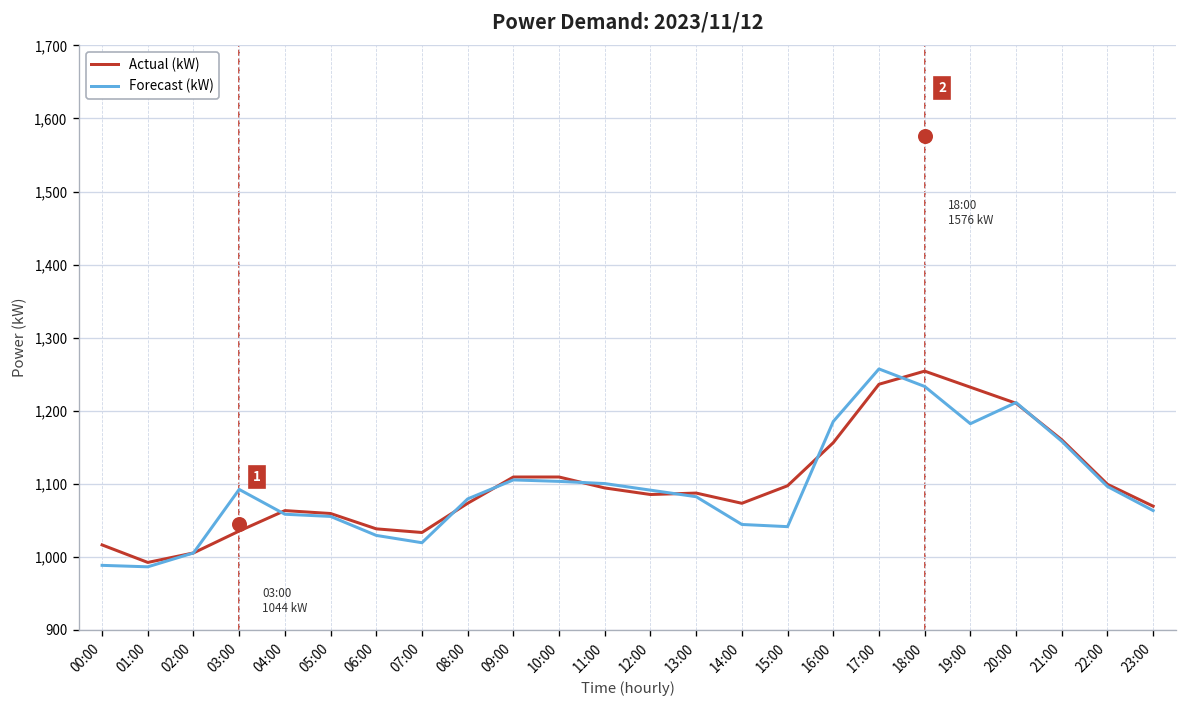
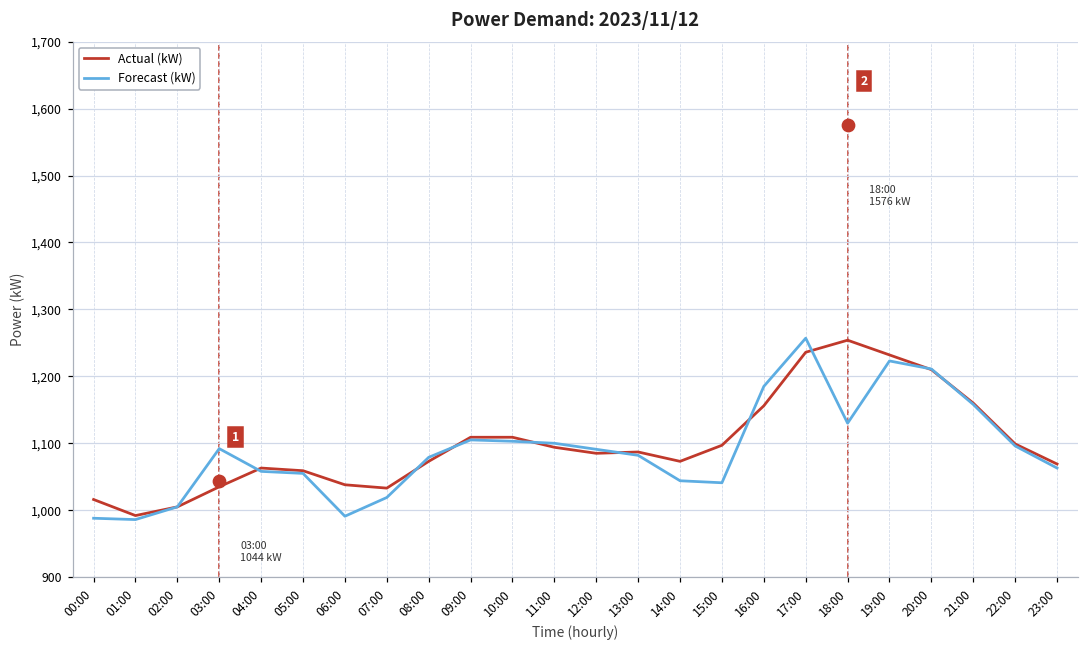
Forecast (kW), 06:00: 1,030 -> 990
Forecast (kW), 18:00: 1,230 -> 1,130
Forecast (kW), 19:00: 1,180 -> 1,220
